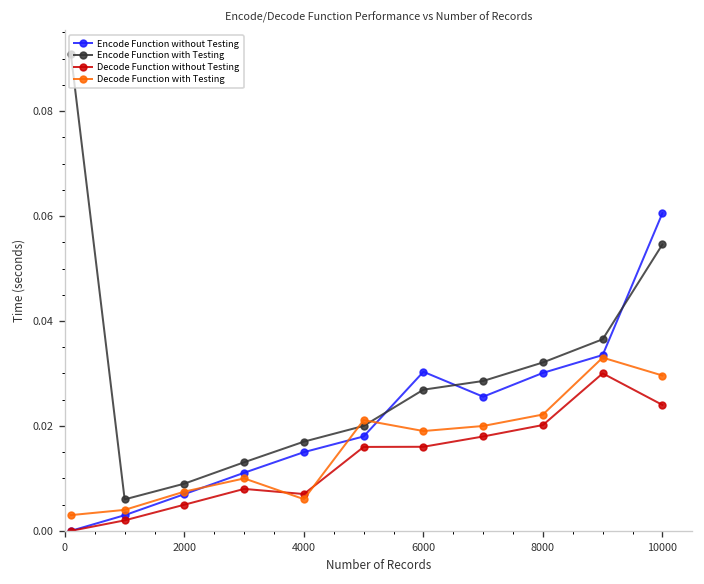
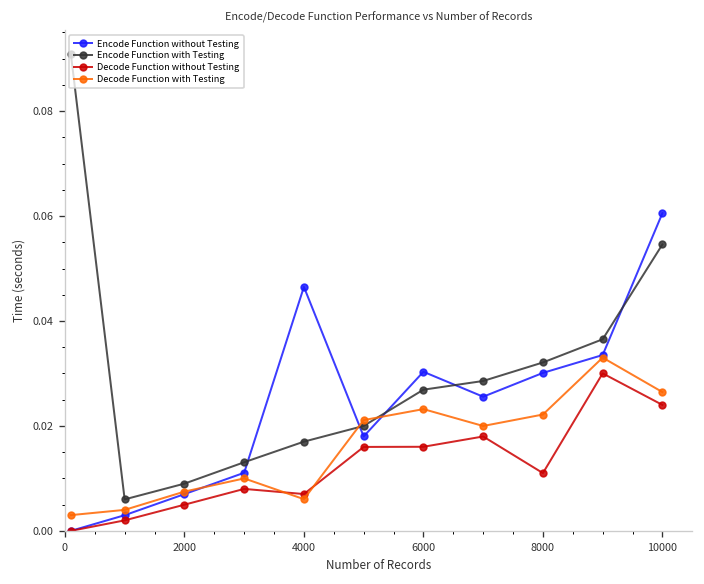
Encode Function without Testing, 4000: 0.015 -> 0.046
Decode Function with Testing, 6000: 0.019 -> 0.023
Decode Function without Testing, 8000: 0.020 -> 0.011
Decode Function with Testing, 10000: 0.030 -> 0.026
